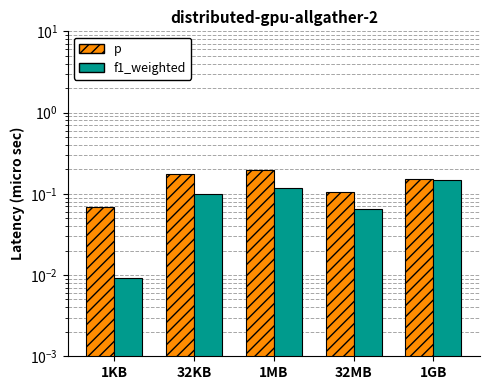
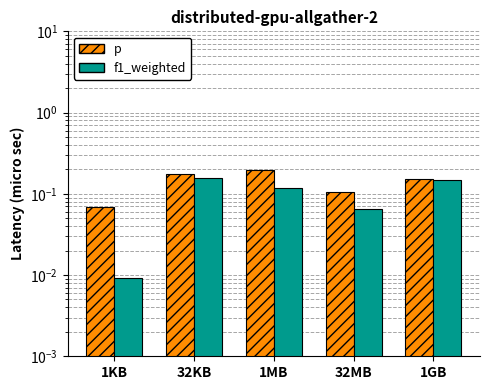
f1_weighted, 32KB: 0.10 -> 0.16
